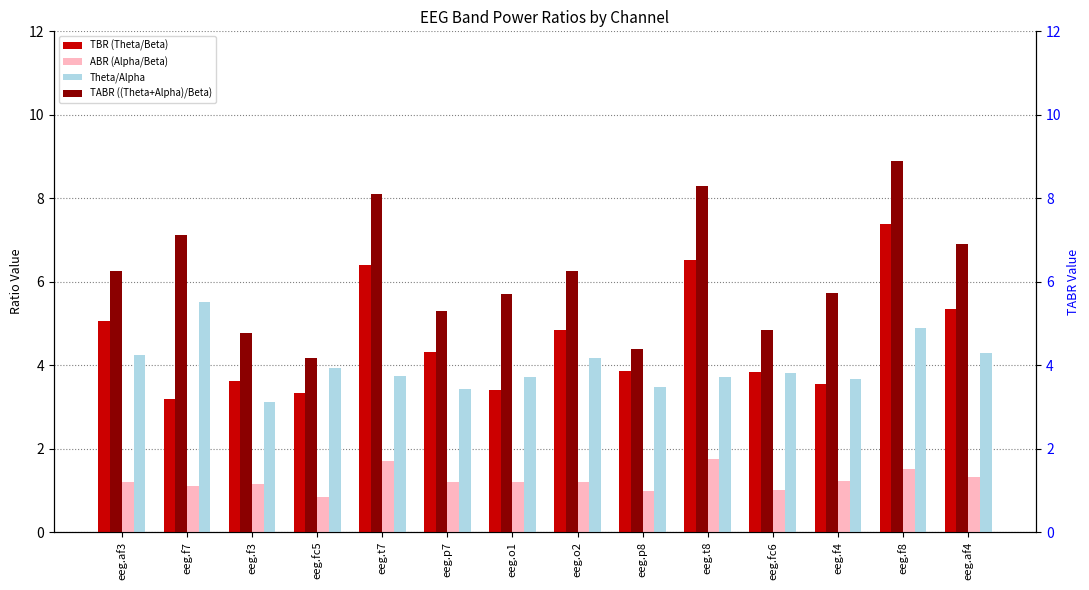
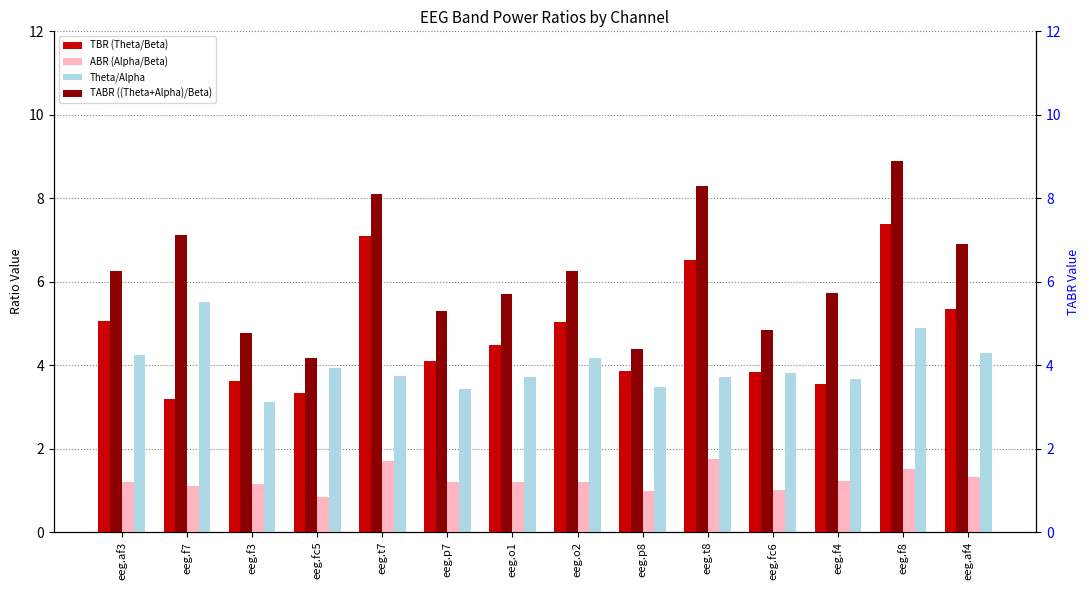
TBR (Theta/Beta), eeg.t7: 6.4 -> 7.1
TBR (Theta/Beta), eeg.p7: 4.3 -> 4.1
TBR (Theta/Beta), eeg.o1: 3.4 -> 4.5
TBR (Theta/Beta), eeg.o2: 4.8 -> 5.0
